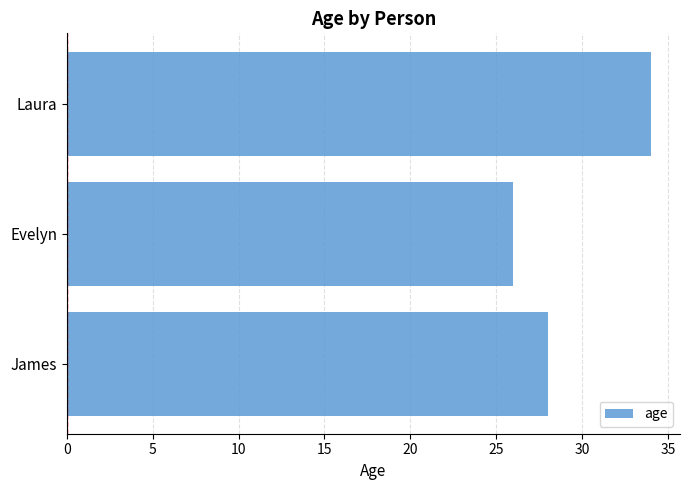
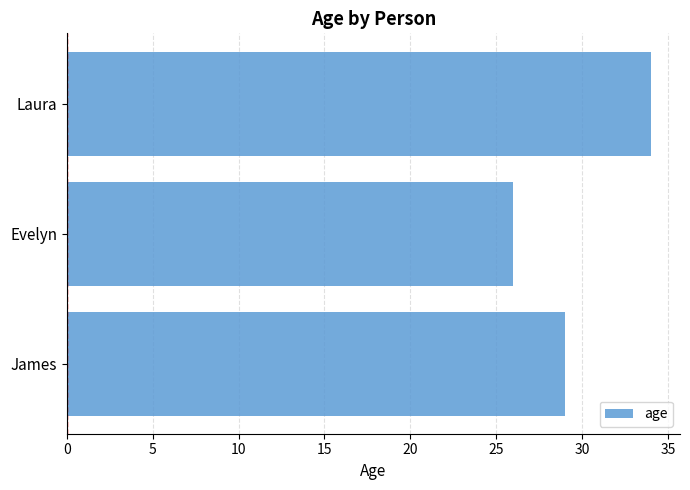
James: 28 -> 29
